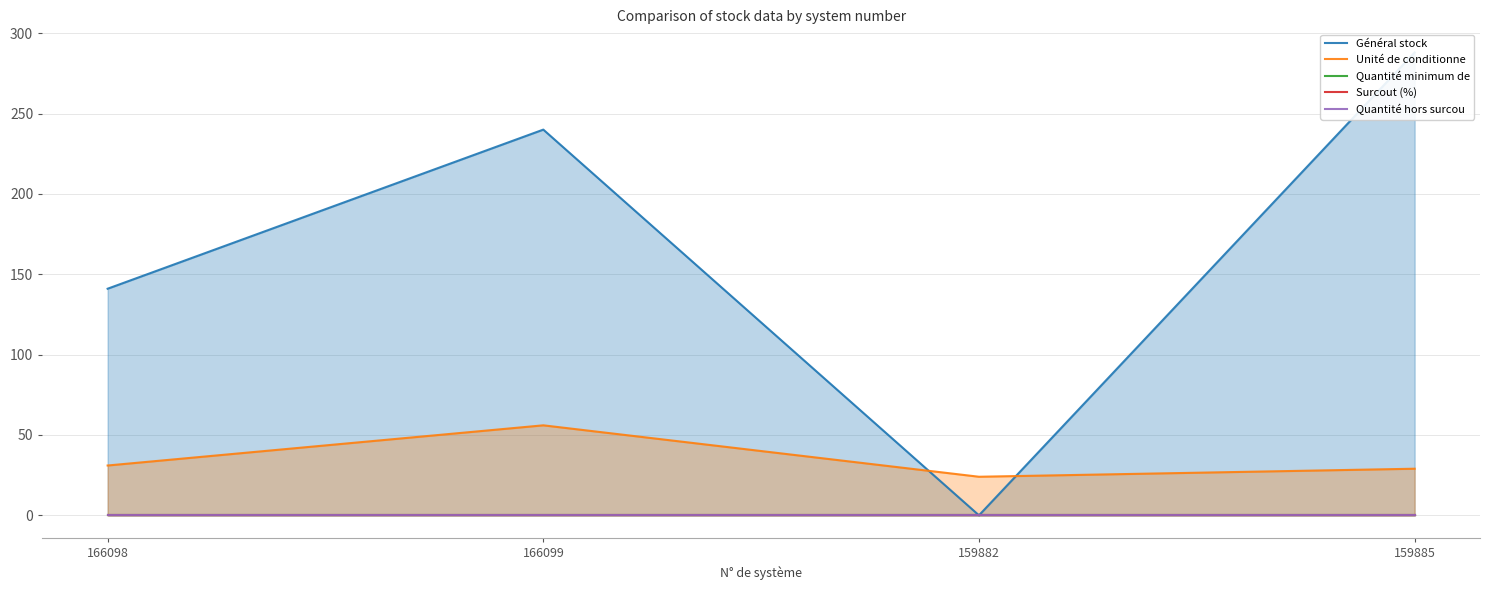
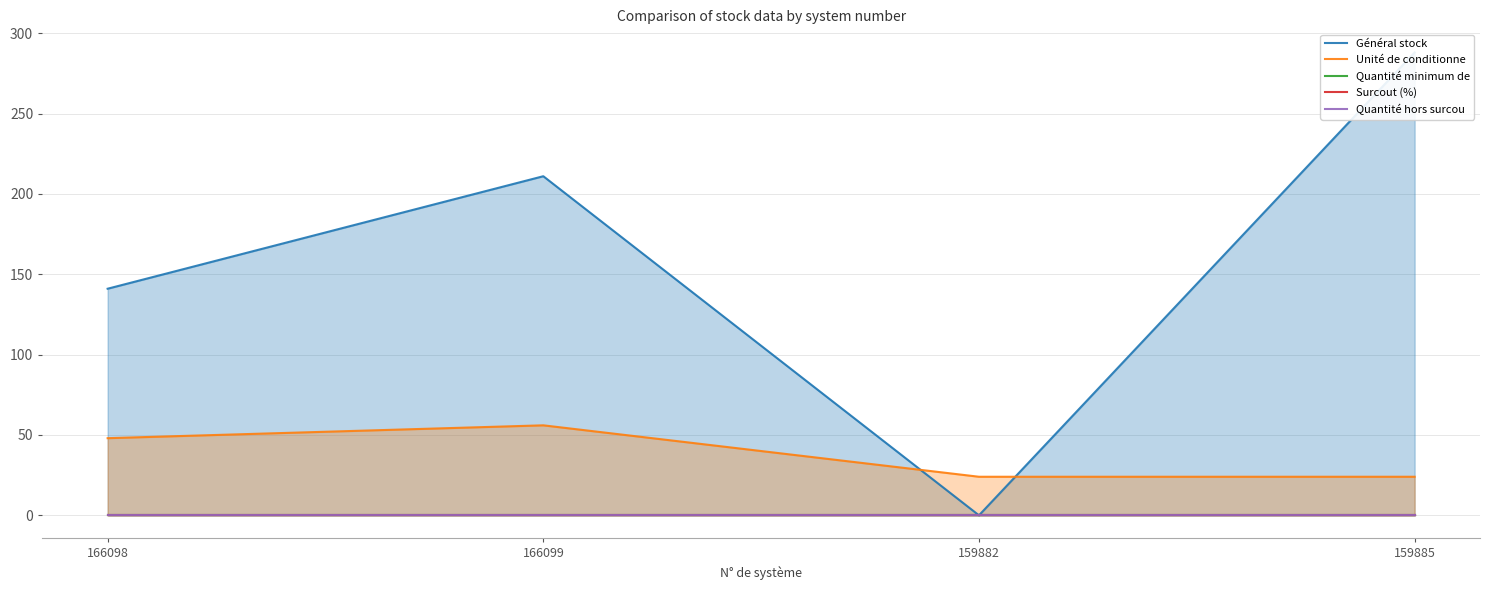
Unité de conditionne, 166098: 31 -> 48
Général stock, 166099: 240 -> 211
Unité de conditionne, 159885: 29 -> 24
